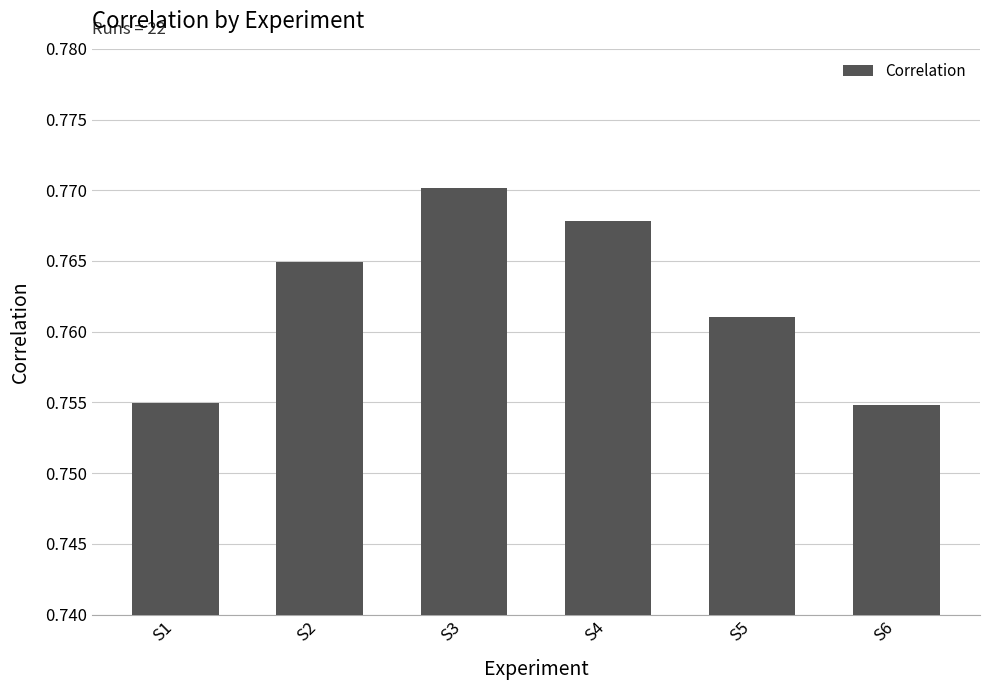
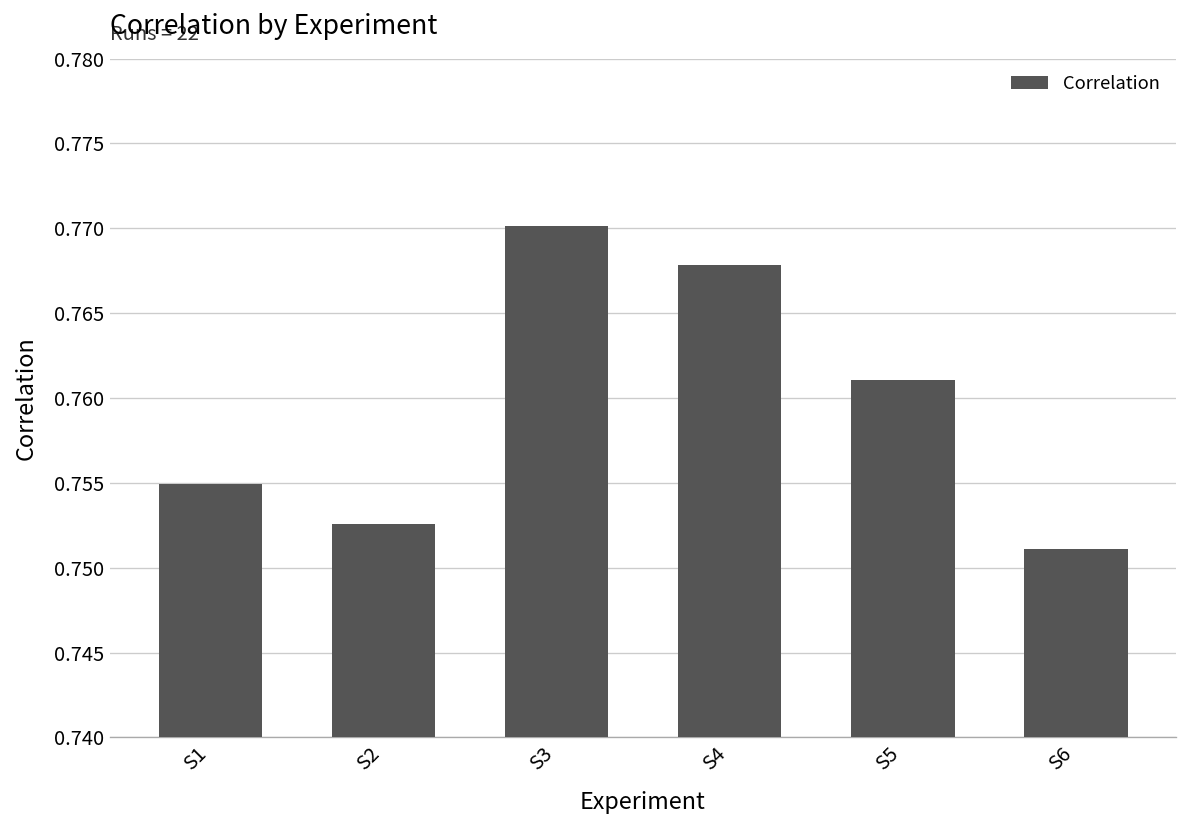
S2: 0.7649 -> 0.7526
S6: 0.7548 -> 0.7511
